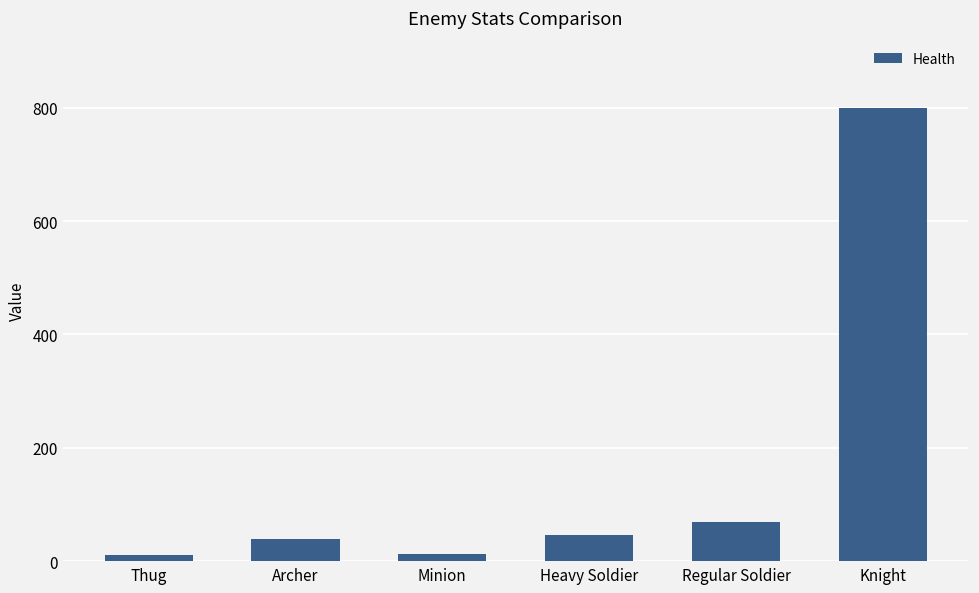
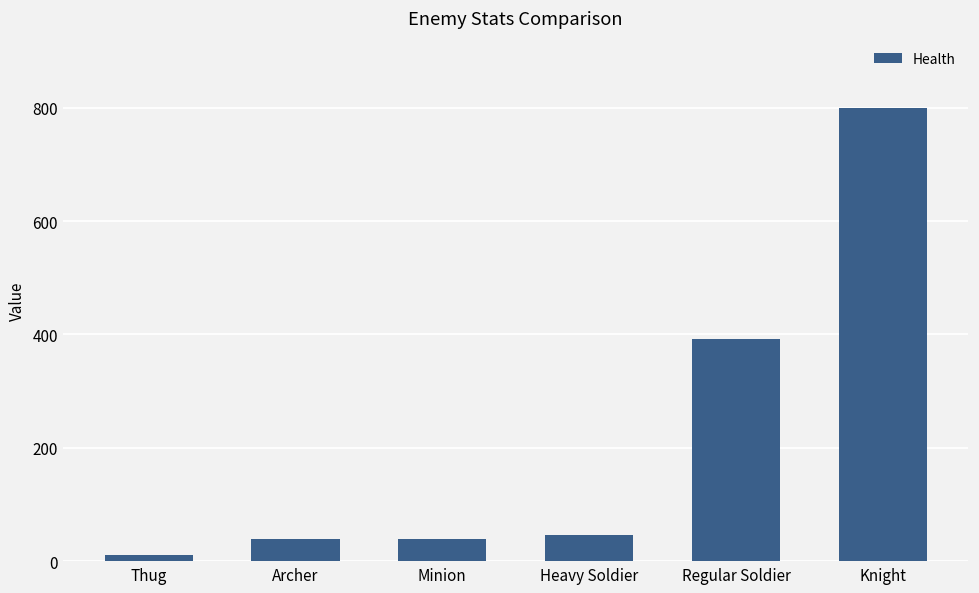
Minion: 10 -> 40
Regular Soldier: 70 -> 390
